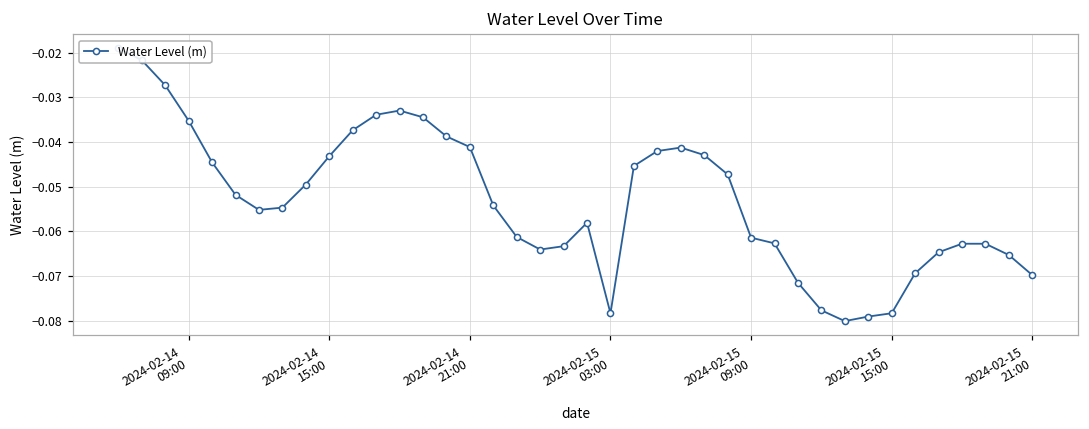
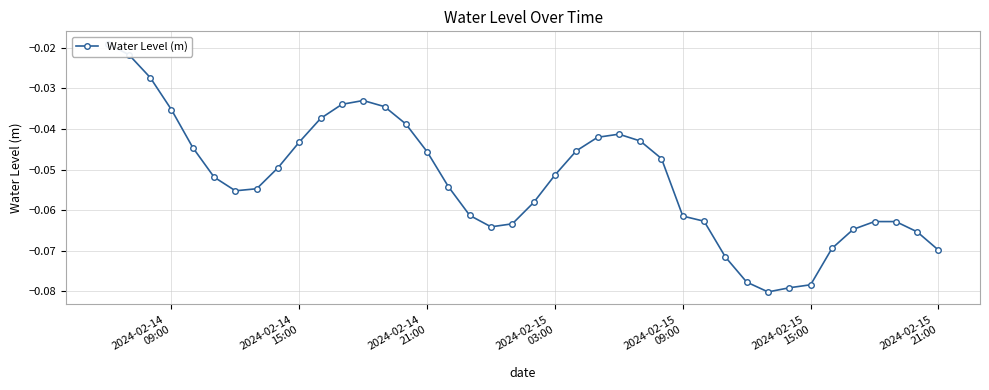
2024-02-14 21:00: -0.041 -> -0.046
2024-02-15 03:00: -0.078 -> -0.051
